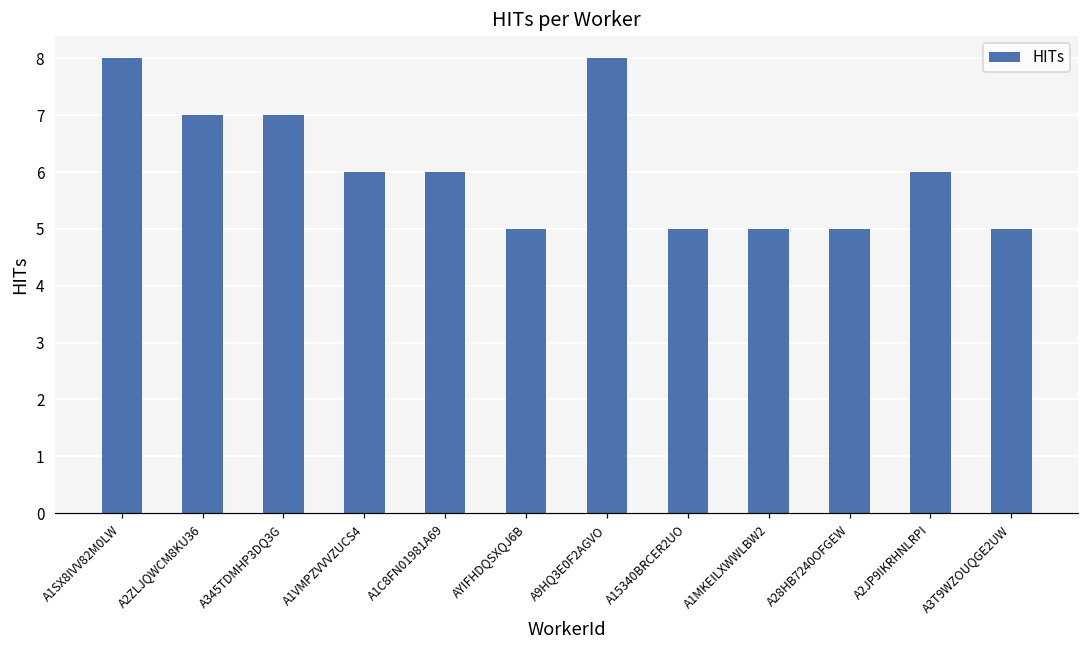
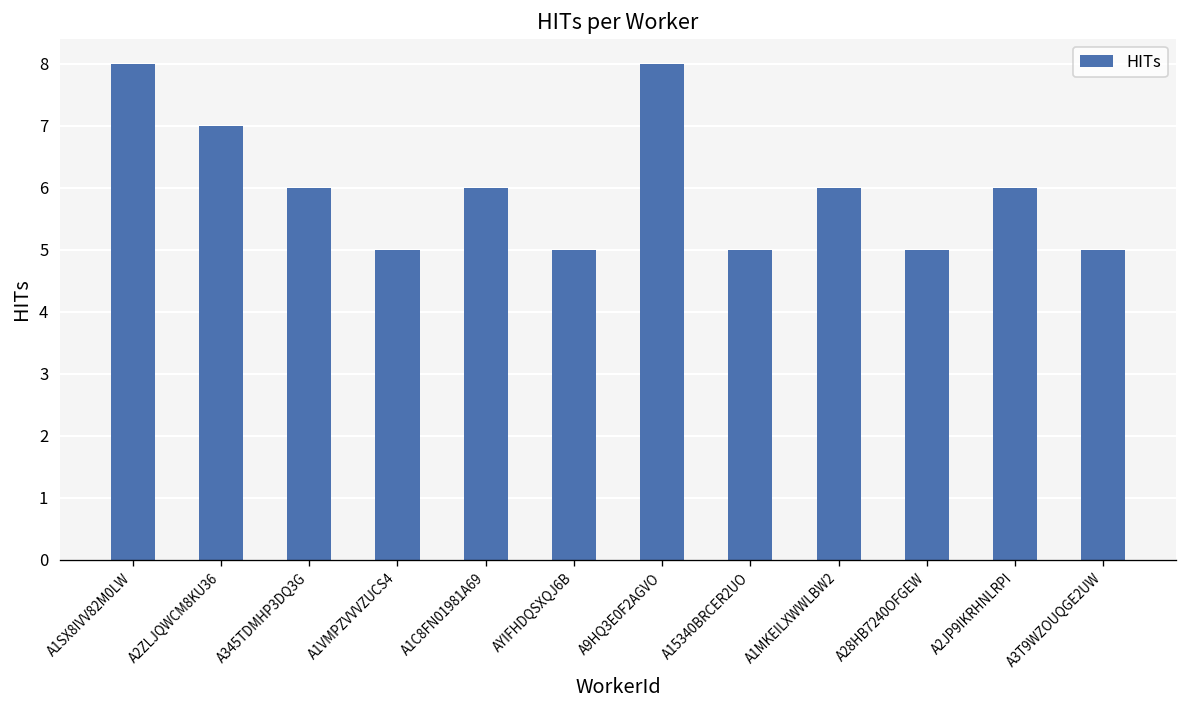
A345TDMHP3DQ3G: 7 -> 6
A1VMPZVVVZUCS4: 6 -> 5
A1MKEILXWWLBW2: 5 -> 6
